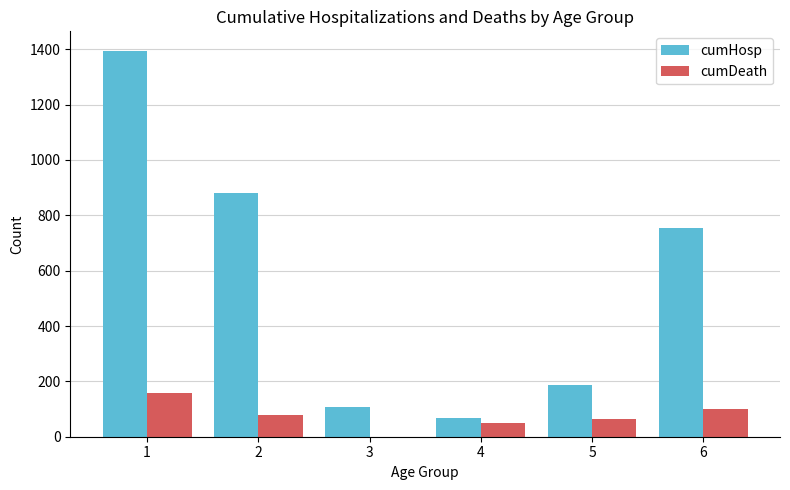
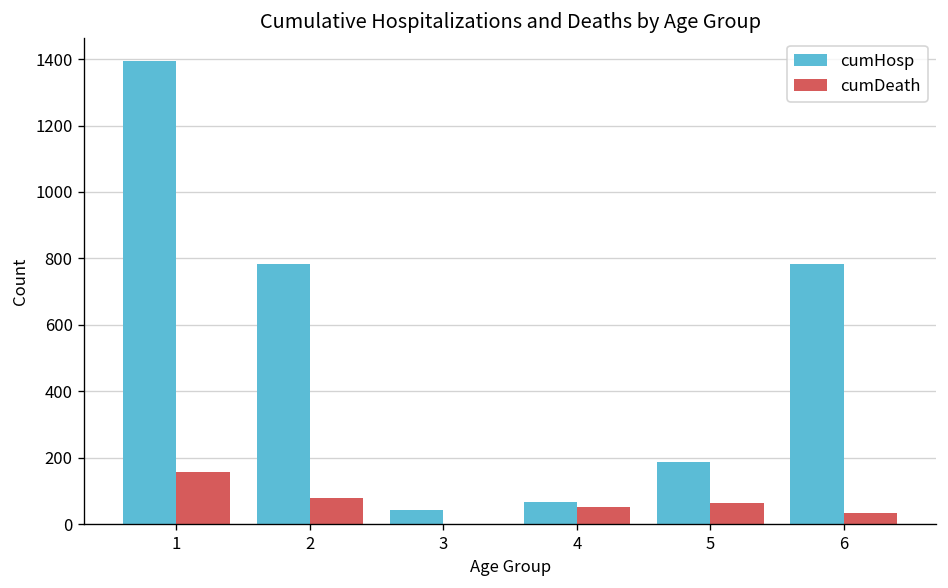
cumHosp, 2: 880 -> 780
cumHosp, 3: 110 -> 40
cumHosp, 6: 750 -> 780
cumDeath, 6: 100 -> 30
